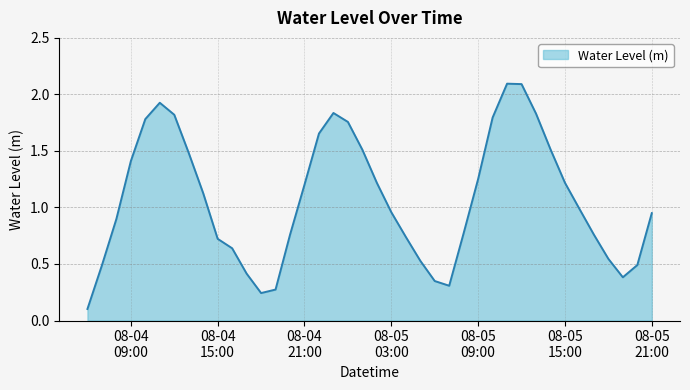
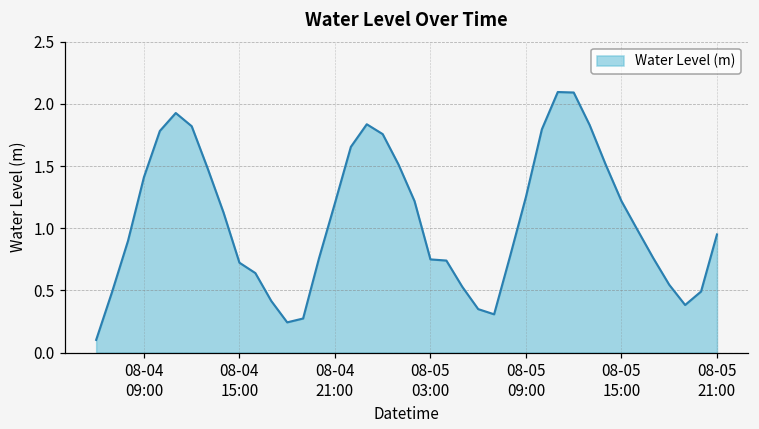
08-05 03:00: 0.96 -> 0.75
